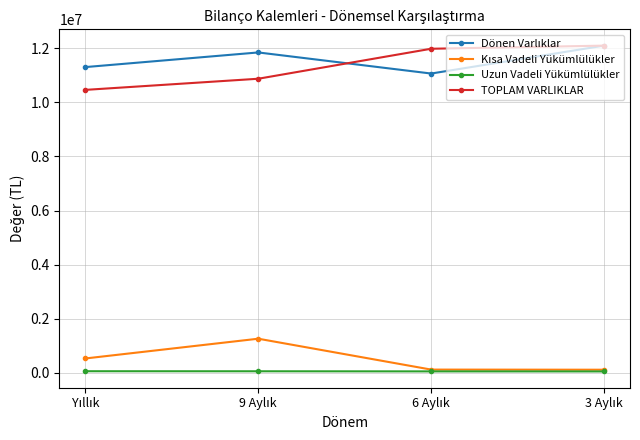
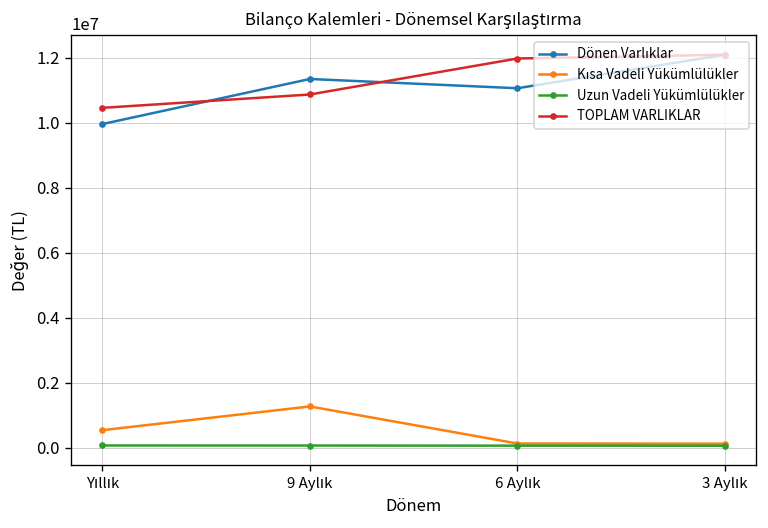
Dönen Varlıklar, Yıllık: 11300000 -> 10000000
Dönen Varlıklar, 9 Aylık: 11800000 -> 11300000
